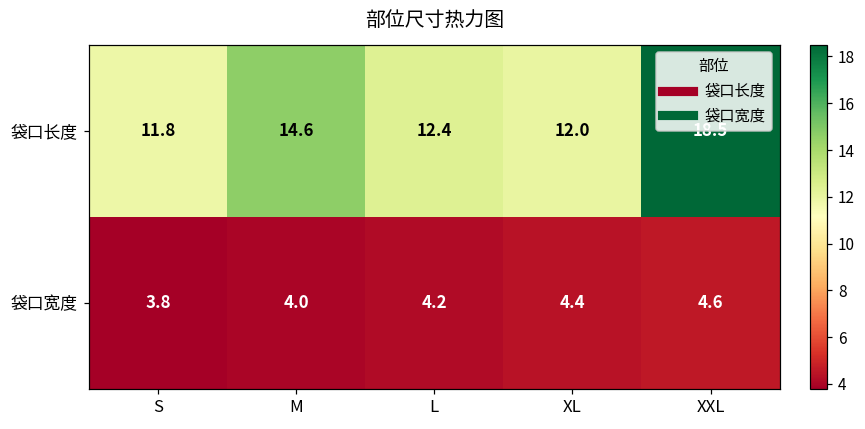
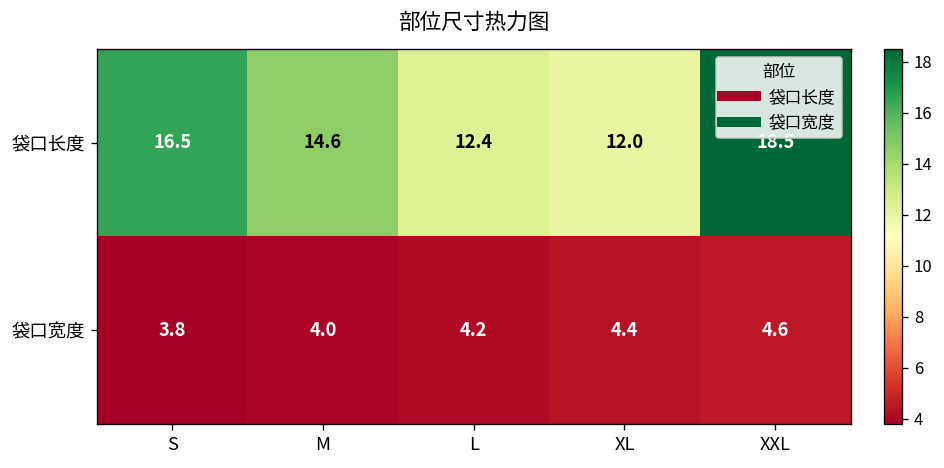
袋口长度, S: 11.8 -> 16.5
